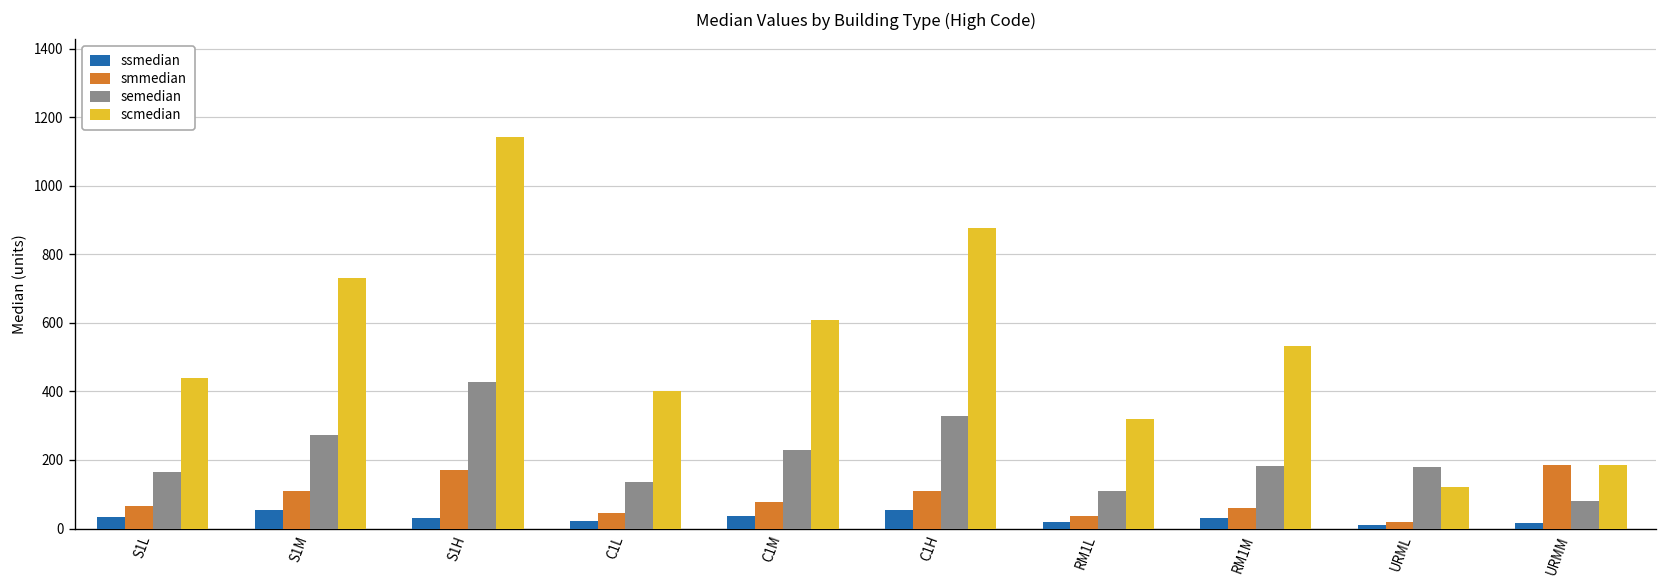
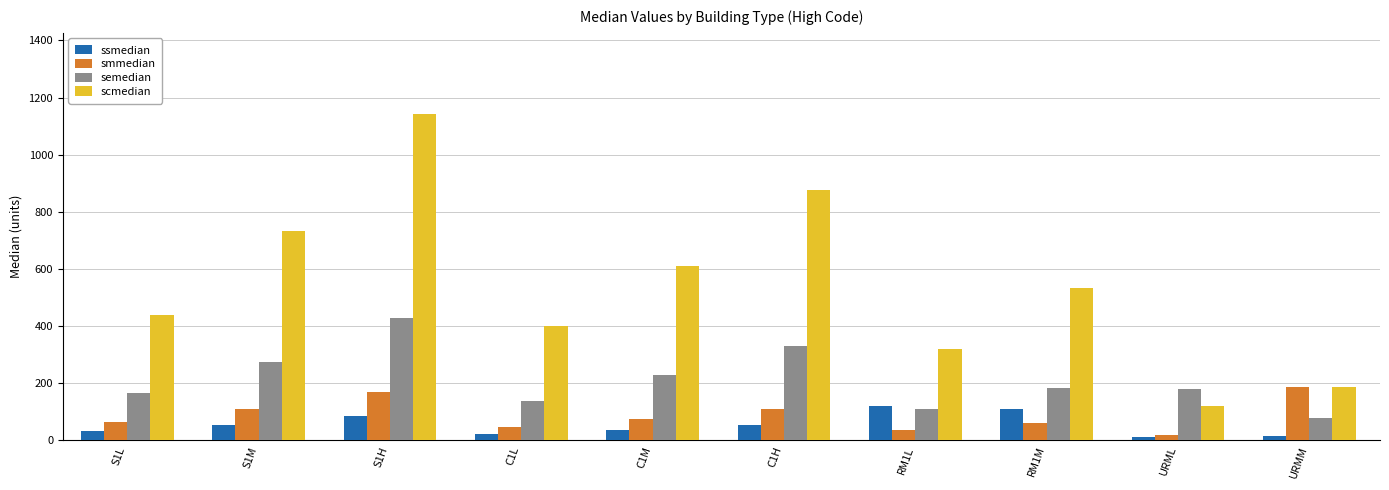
ssmedian, S1H: 30 -> 90
ssmedian, RM1L: 20 -> 120
ssmedian, RM1M: 30 -> 110
